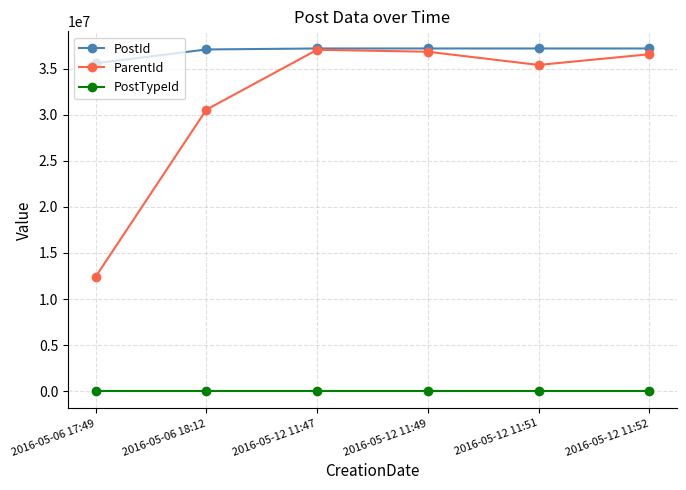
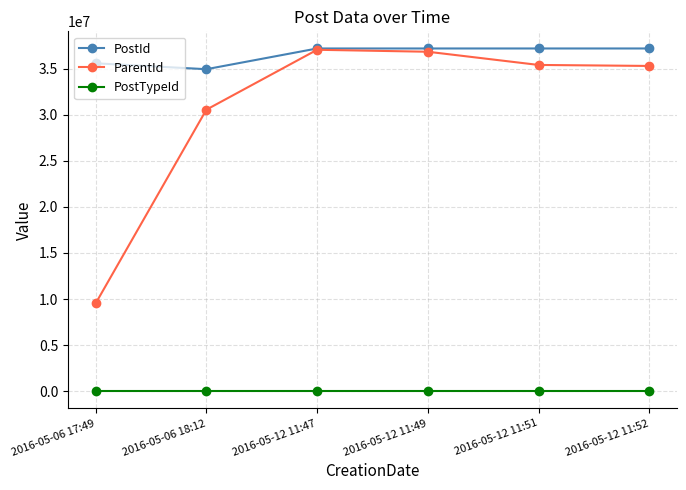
ParentId, 2016-05-06 17:49: 12000000 -> 10000000
PostId, 2016-05-06 18:12: 37000000 -> 35000000
ParentId, 2016-05-12 11:52: 37000000 -> 35000000
